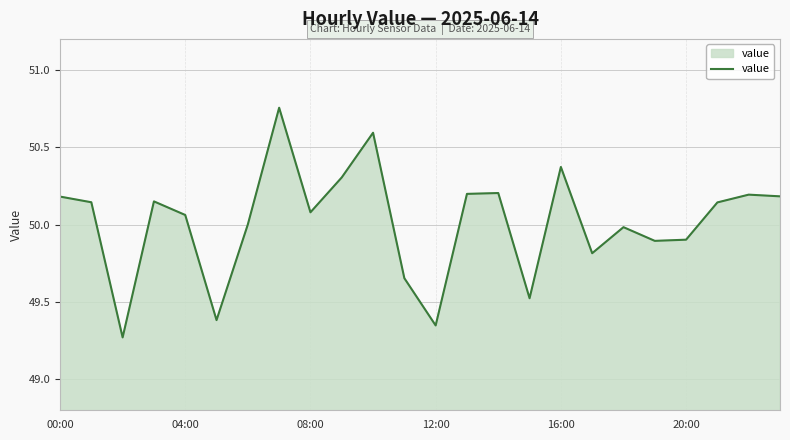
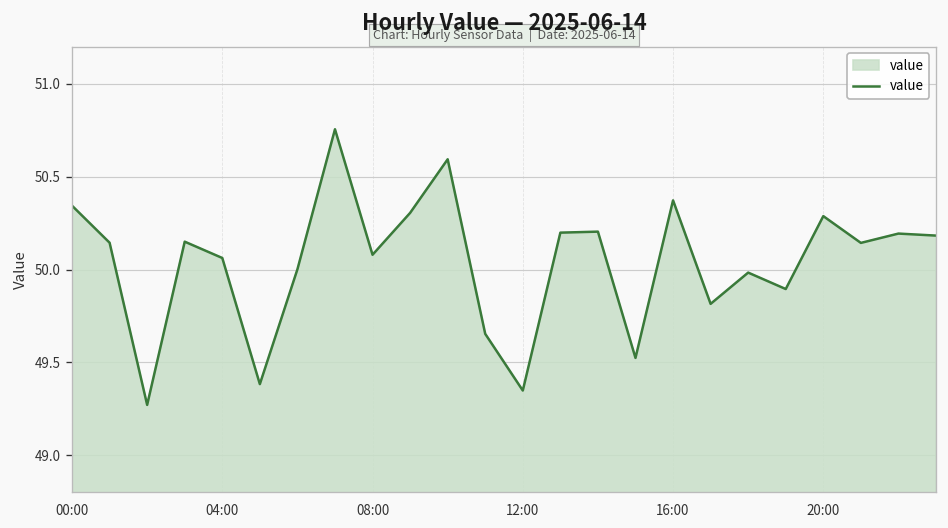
00:00: 50.18 -> 50.34
20:00: 49.90 -> 50.29
